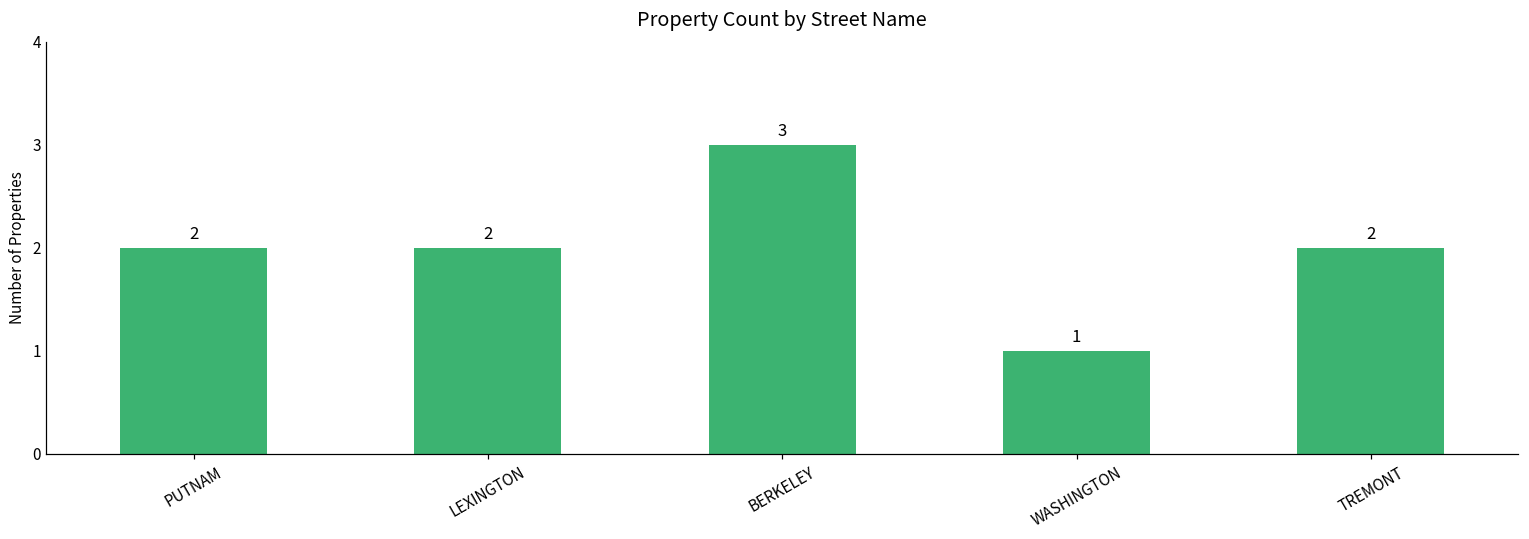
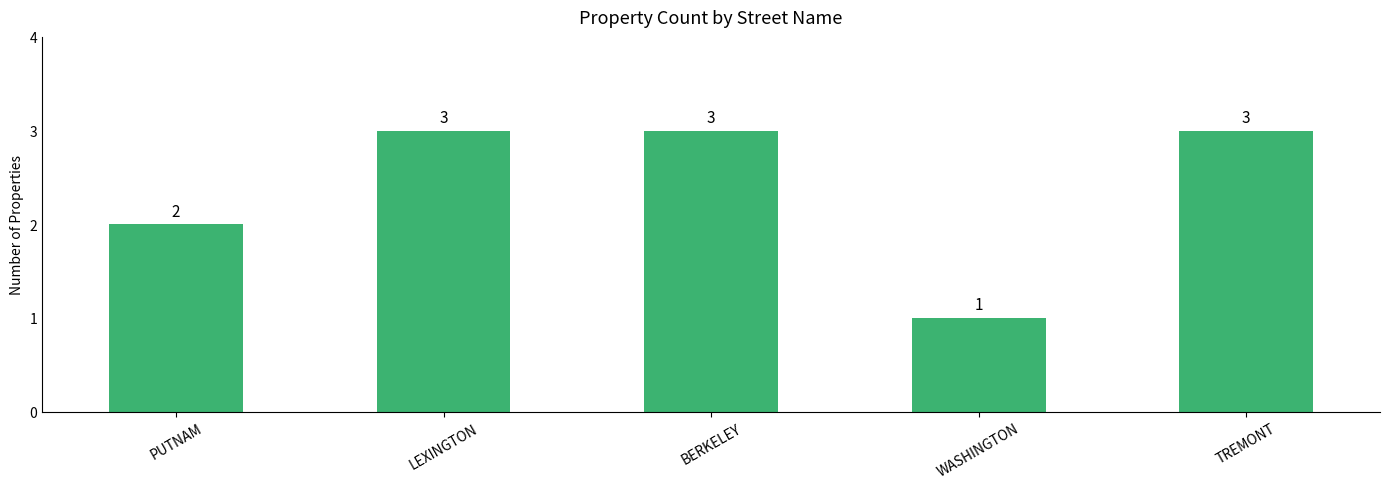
LEXINGTON: 2 -> 3
TREMONT: 2 -> 3
